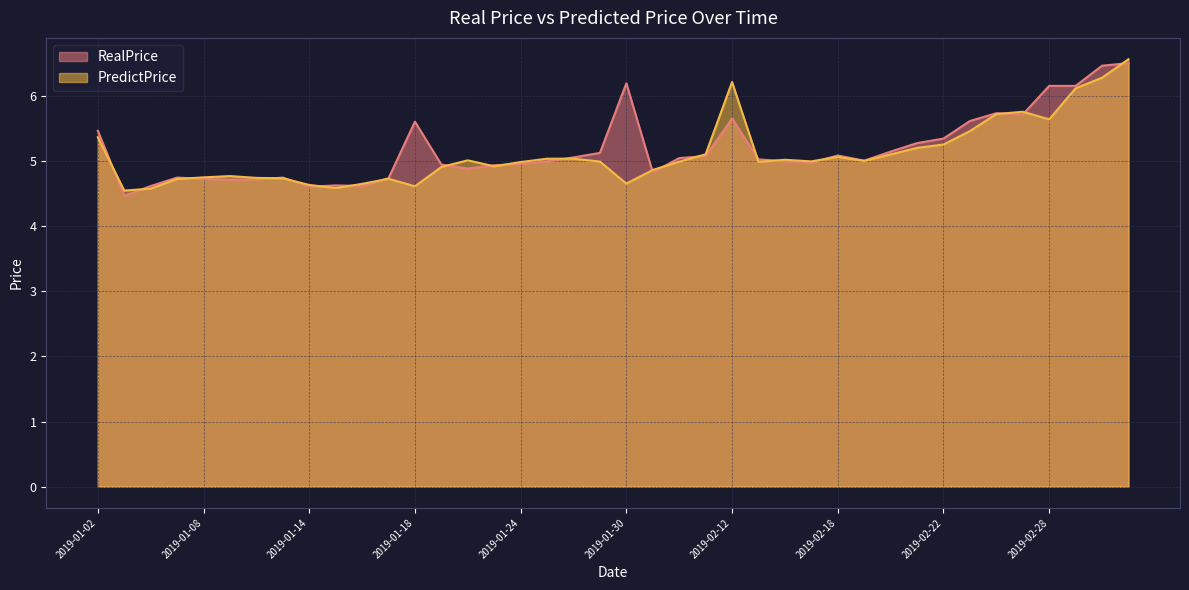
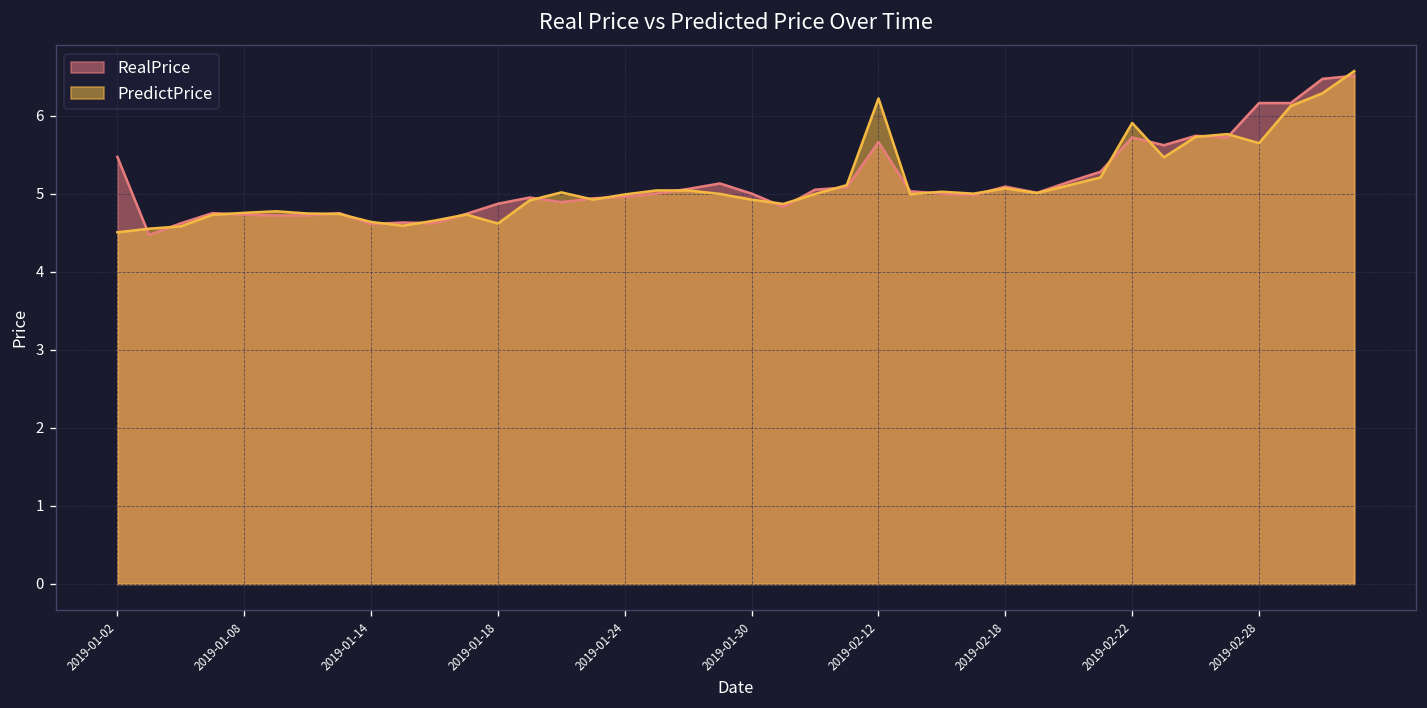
PredictPrice, 2019-01-02: 5.4 -> 4.5
RealPrice, 2019-01-18: 5.6 -> 4.9
RealPrice, 2019-01-30: 6.2 -> 5.0
PredictPrice, 2019-01-30: 4.7 -> 4.9
RealPrice, 2019-02-22: 5.4 -> 5.7
PredictPrice, 2019-02-22: 5.3 -> 5.9
